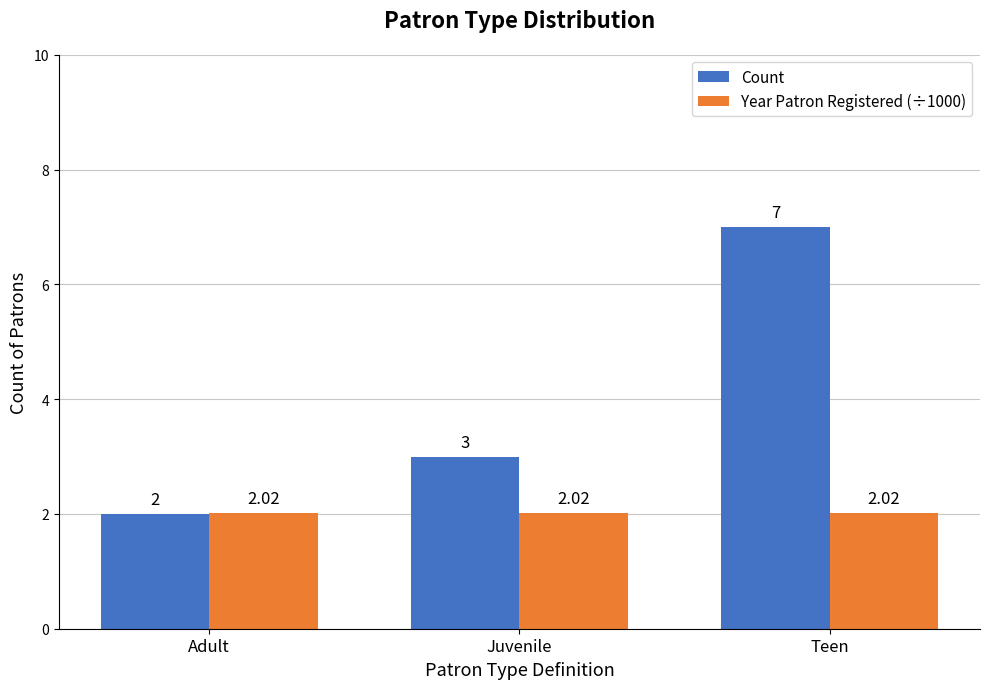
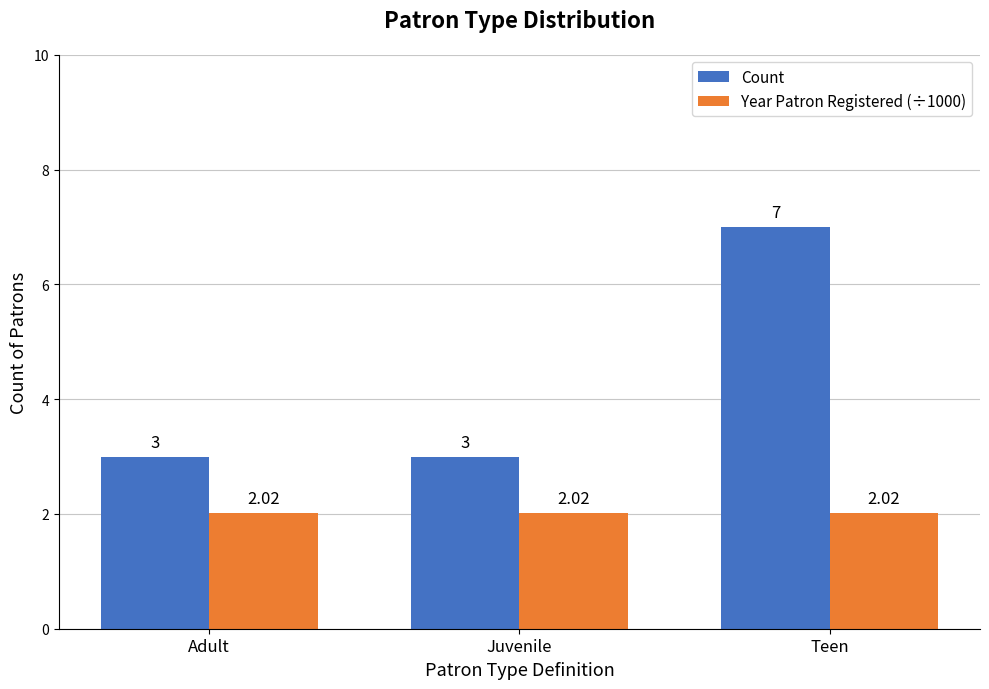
Count, Adult: 2 -> 3
